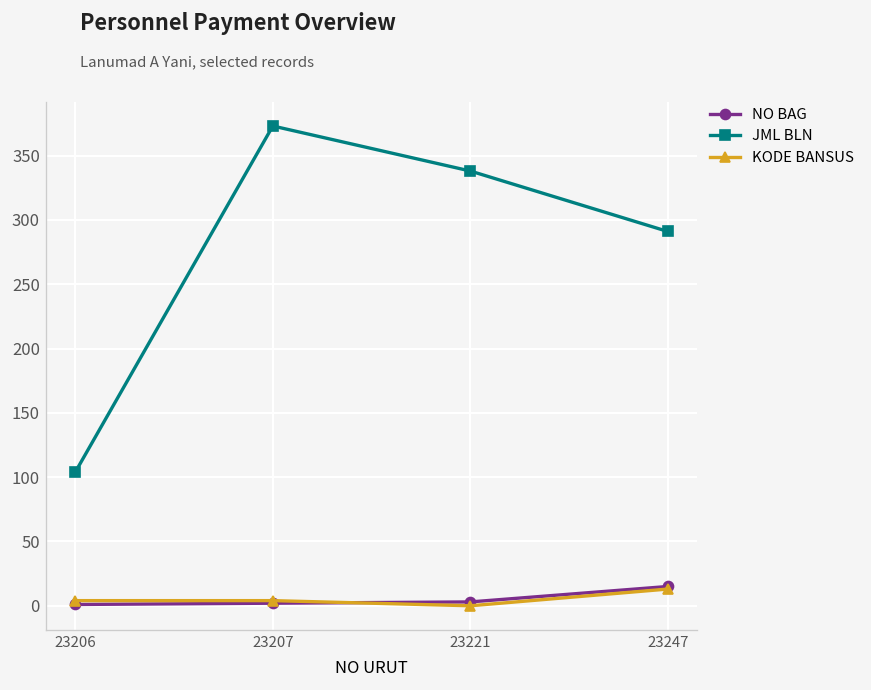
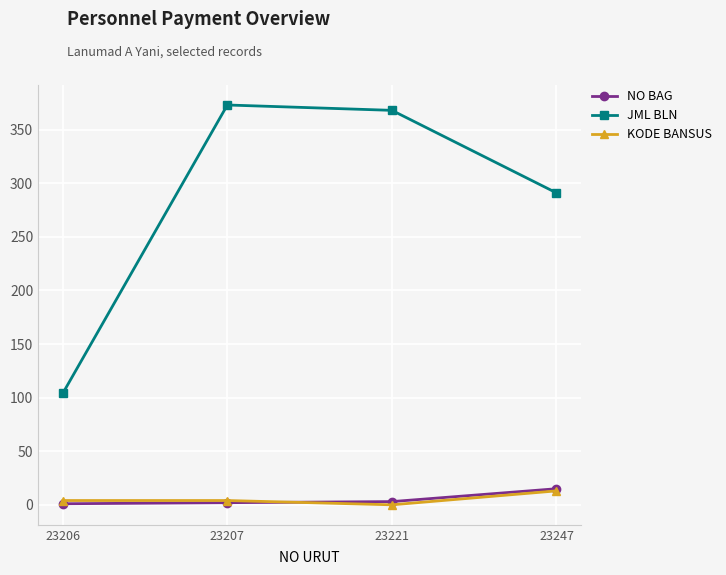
JML BLN, 23221: 338 -> 368
